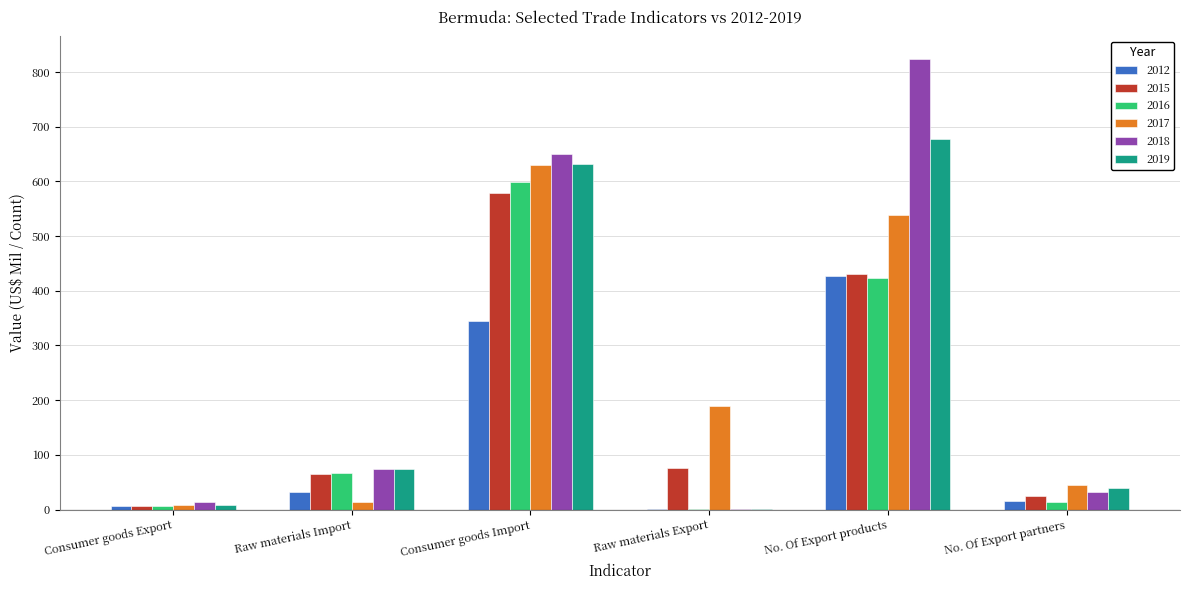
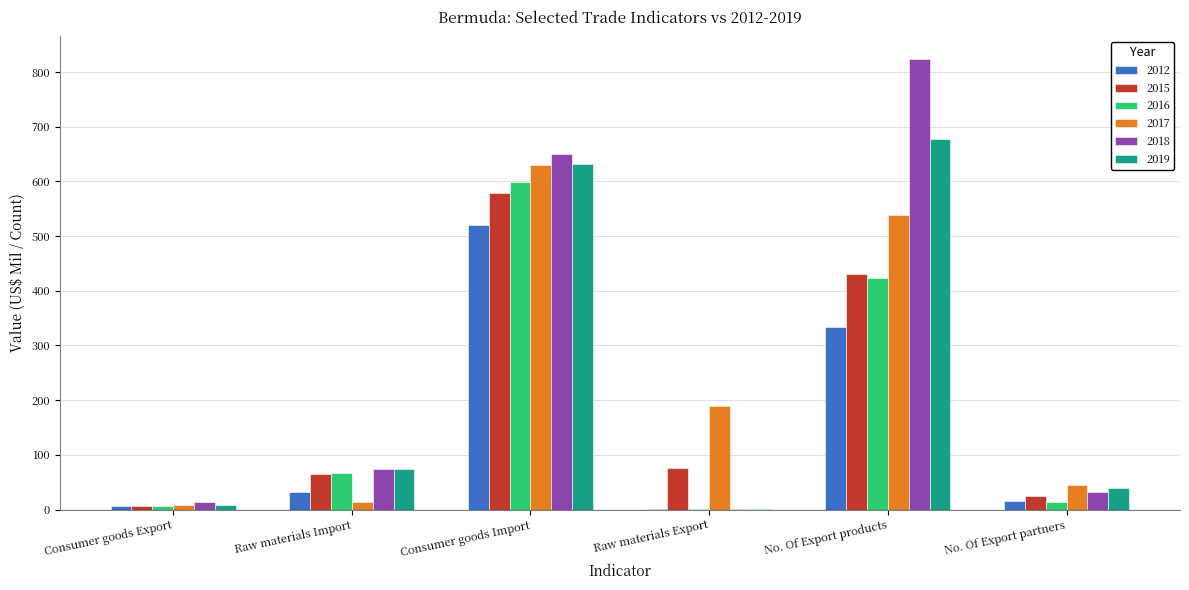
2012, Consumer goods Import: 350 -> 520
2012, No. Of Export products: 430 -> 330
